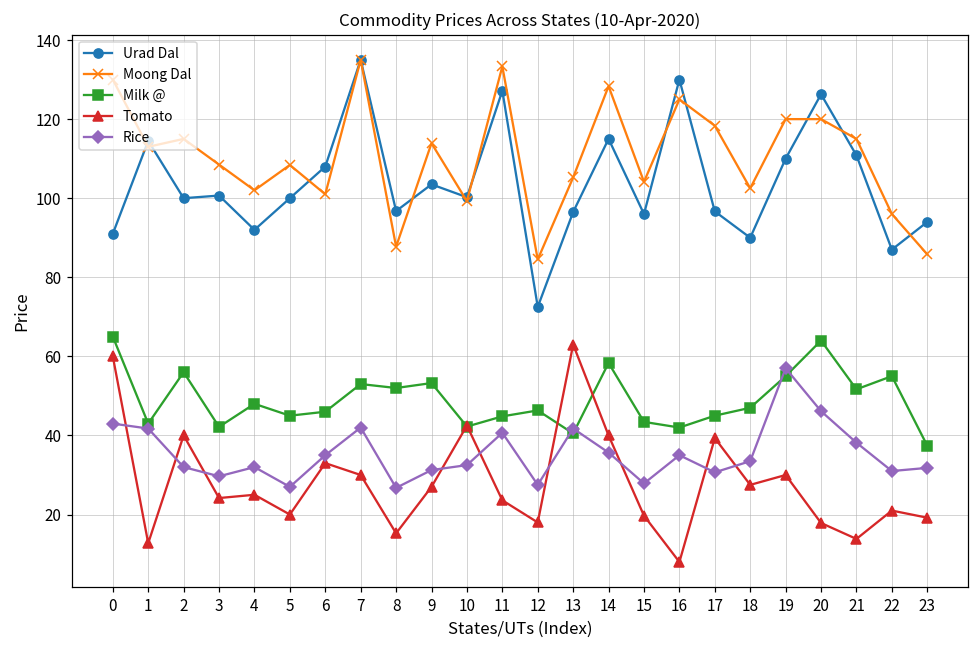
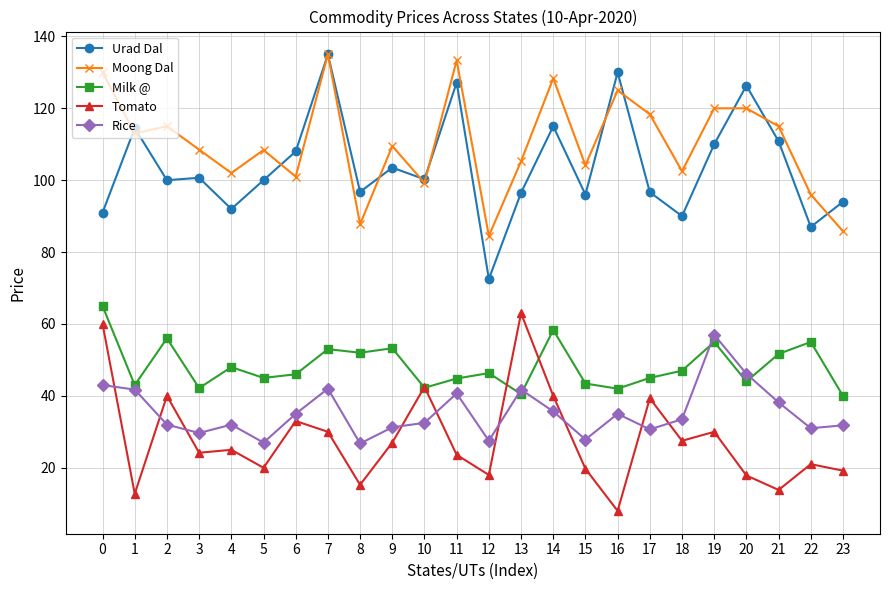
Moong Dal, 9: 114 -> 110
Milk @, 20: 64 -> 44
Milk @, 23: 37 -> 40
